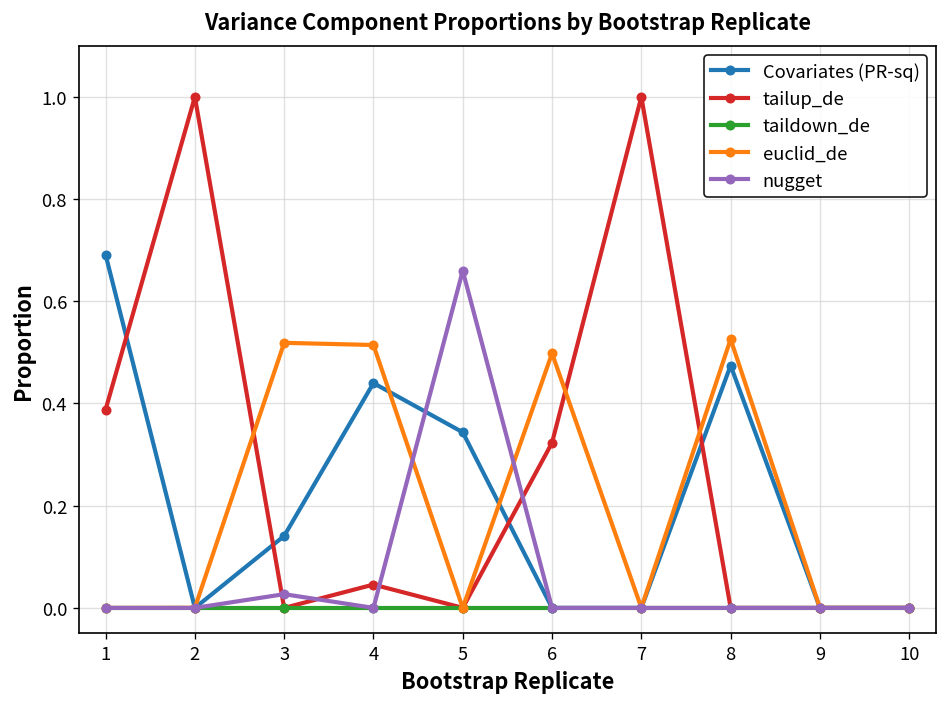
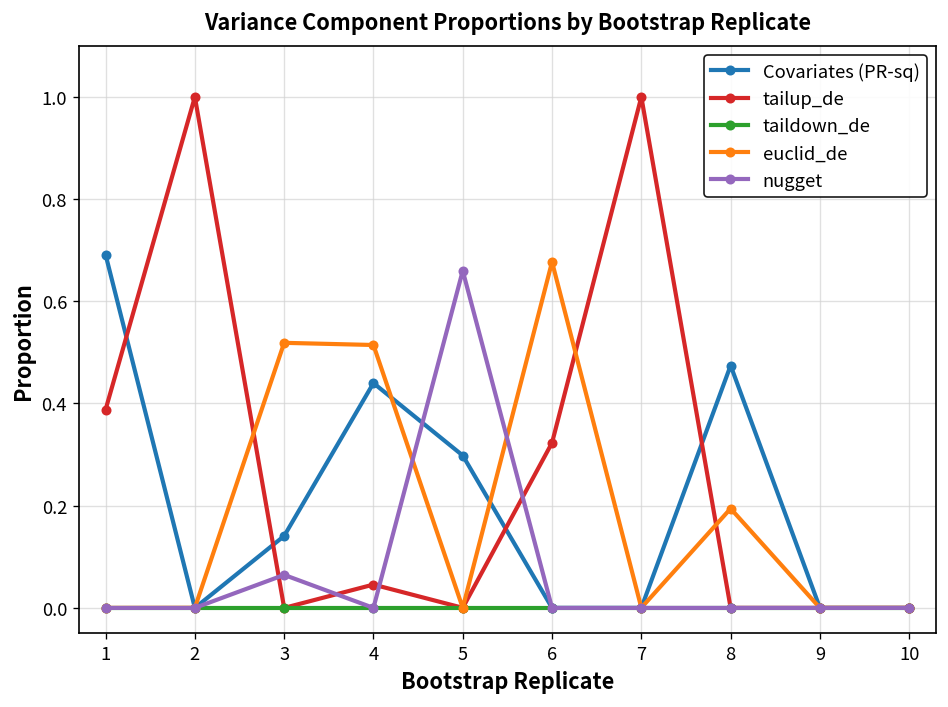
nugget, 3: 0.03 -> 0.06
Covariates (PR-sq), 5: 0.34 -> 0.30
euclid_de, 6: 0.50 -> 0.68
euclid_de, 8: 0.53 -> 0.19
